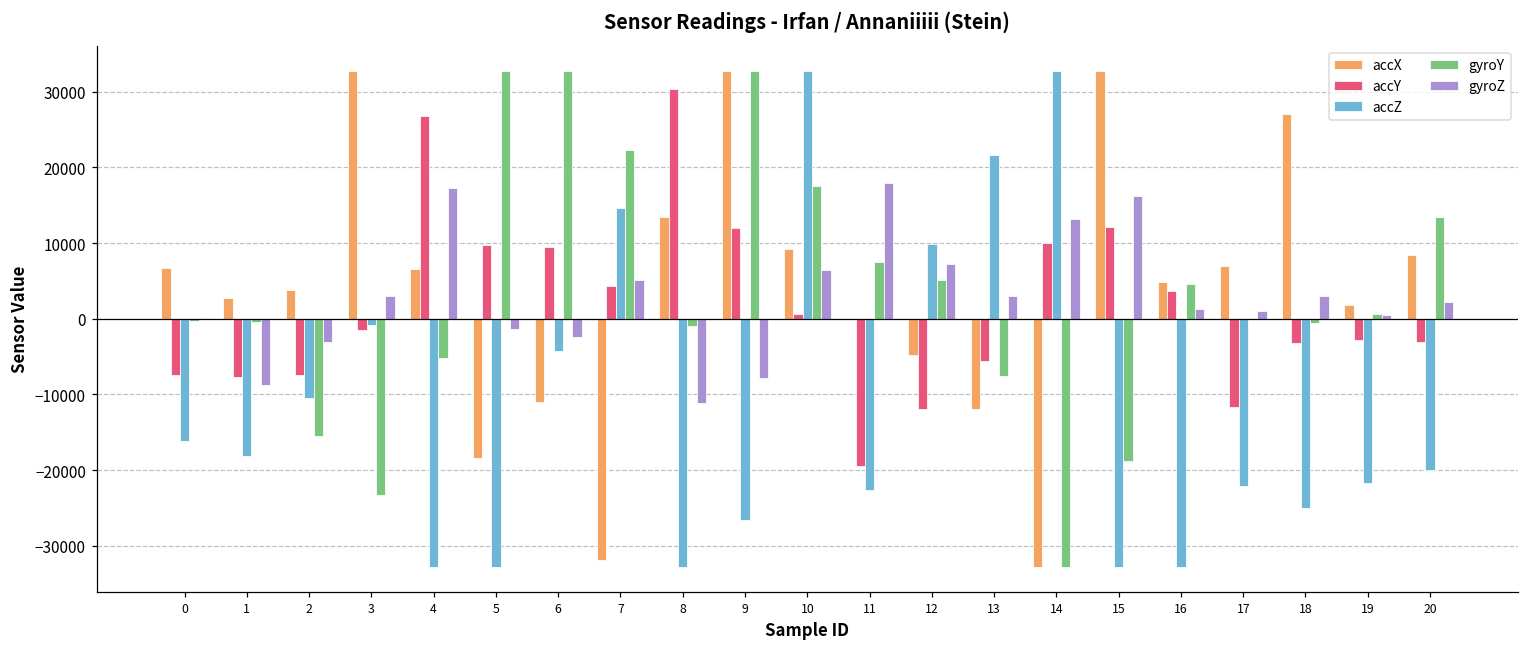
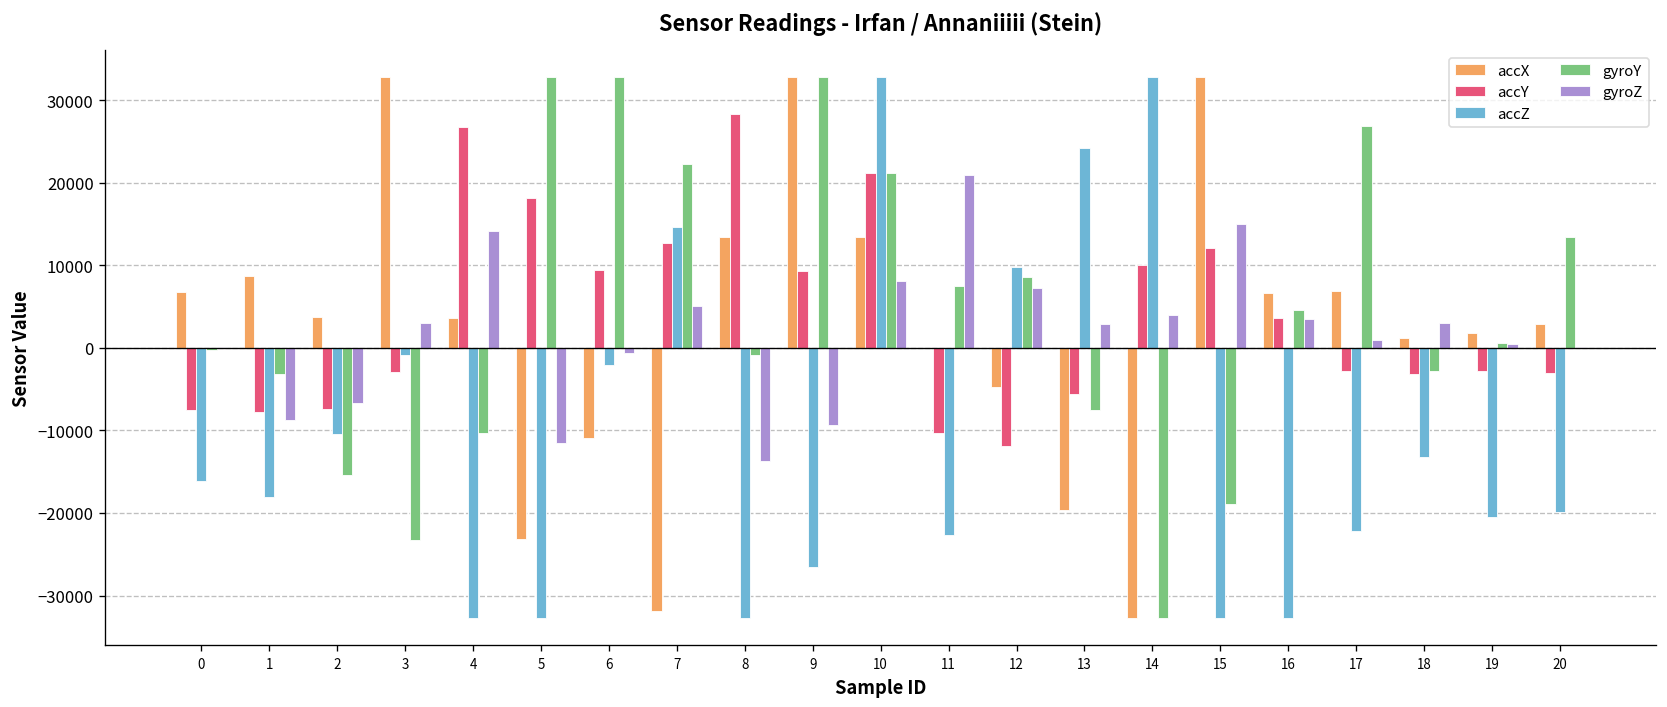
accX, 1: 3000 -> 9000
gyroY, 1: 0 -> -3000
gyroZ, 2: -3000 -> -7000
accY, 3: -1000 -> -3000
accX, 4: 7000 -> 4000
gyroY, 4: -5000 -> -10000
gyroZ, 4: 17000 -> 14000
accX, 5: -18000 -> -23000
accY, 5: 10000 -> 18000
gyroZ, 5: -1000 -> -12000
accZ, 6: -4000 -> -2000
gyroZ, 6: -2000 -> -1000
accY, 7: 4000 -> 13000
accY, 8: 30000 -> 28000
gyroZ, 8: -11000 -> -14000
accY, 9: 12000 -> 9000
gyroZ, 9: -8000 -> -9000
accX, 10: 9000 -> 13000
accY, 10: 1000 -> 21000
gyroY, 10: 18000 -> 21000
gyroZ, 10: 6000 -> 8000
accY, 11: -19000 -> -10000
gyroZ, 11: 18000 -> 21000
gyroY, 12: 5000 -> 9000
accX, 13: -12000 -> -20000
accZ, 13: 22000 -> 24000
gyroZ, 14: 13000 -> 4000
gyroZ, 15: 16000 -> 15000
accX, 16: 5000 -> 7000
gyroZ, 16: 1000 -> 3000
accY, 17: -12000 -> -3000
gyroY, 17: 0 -> 27000
accX, 18: 27000 -> 1000
accZ, 18: -25000 -> -13000
gyroY, 18: -1000 -> -3000
accZ, 19: -22000 -> -21000
accX, 20: 8000 -> 3000
gyroZ, 20: 2000 -> 0
